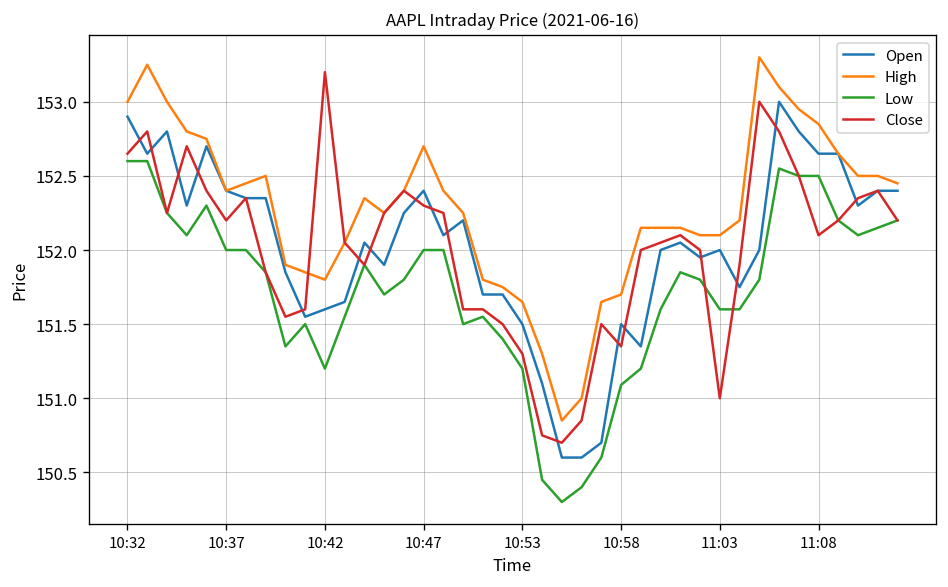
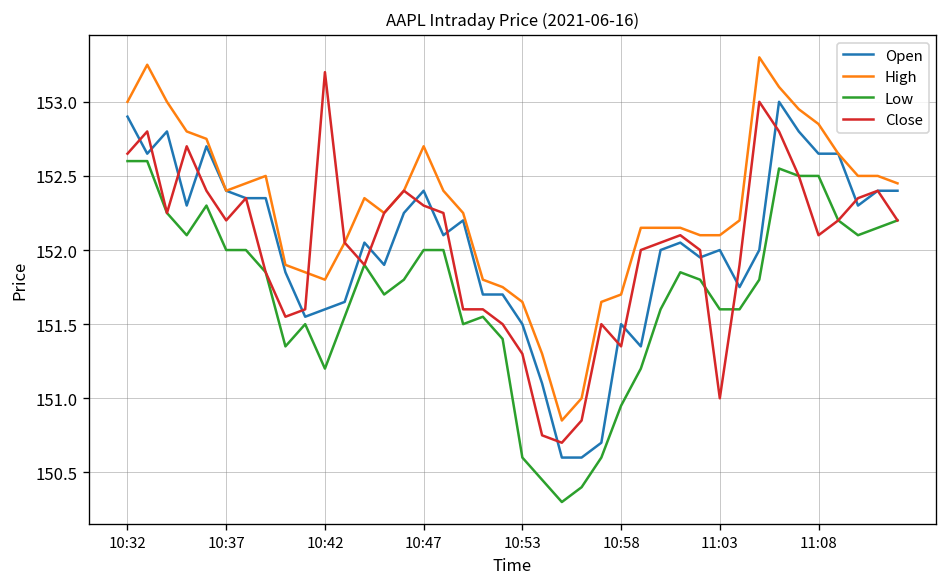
Low, 10:53: 151.2 -> 150.6
Low, 10:58: 151.09 -> 150.95
